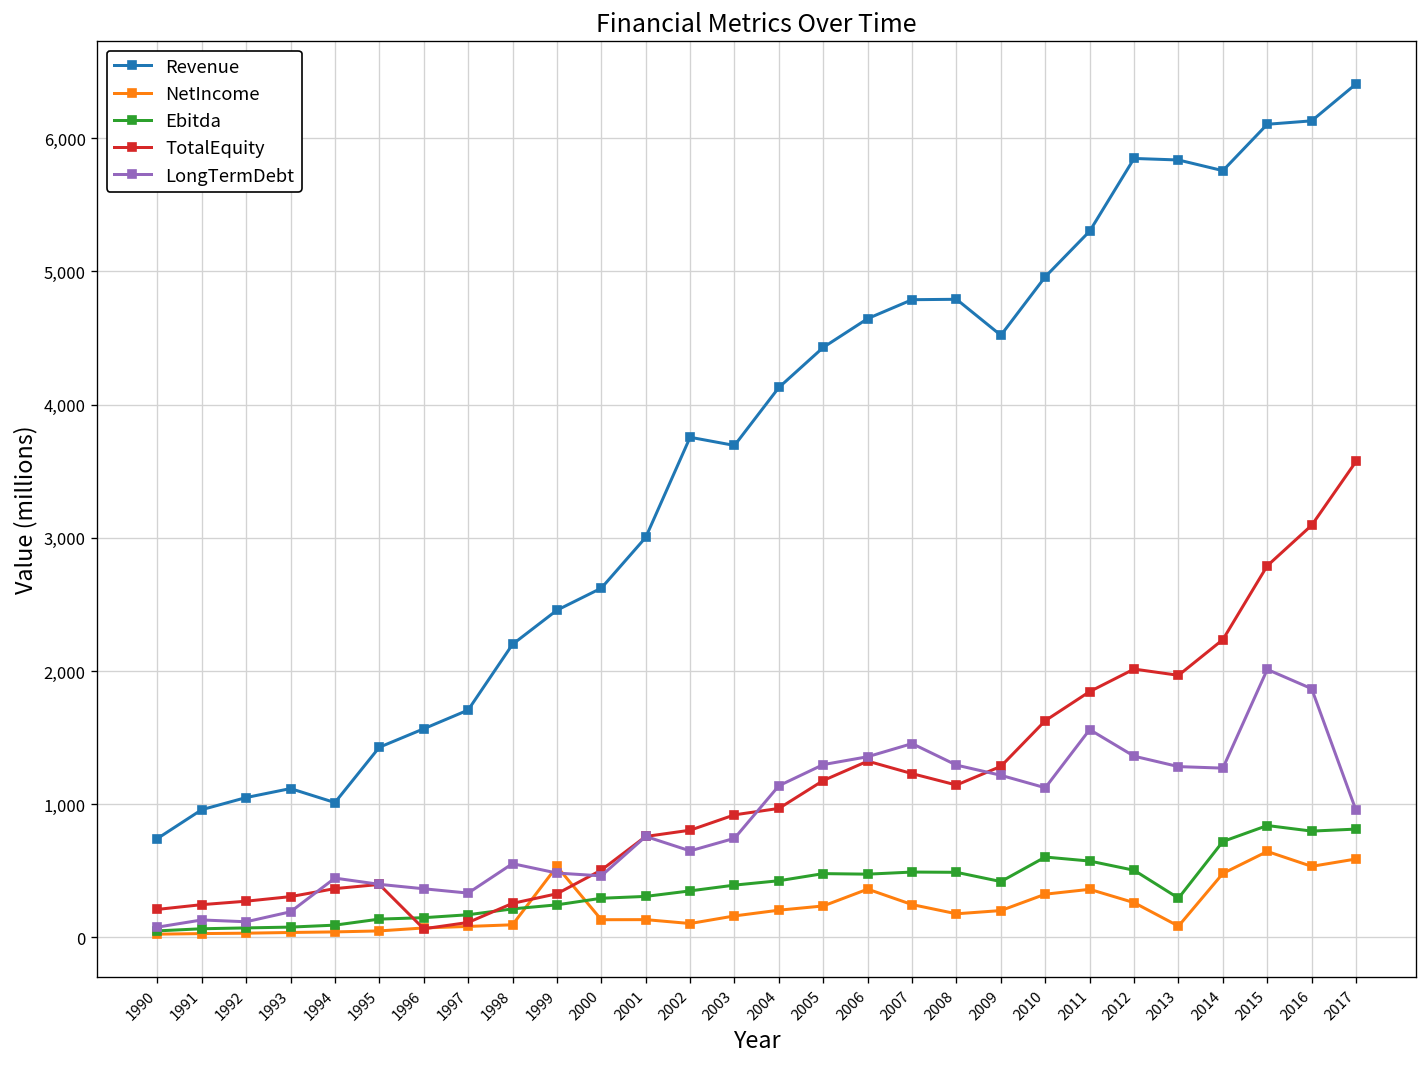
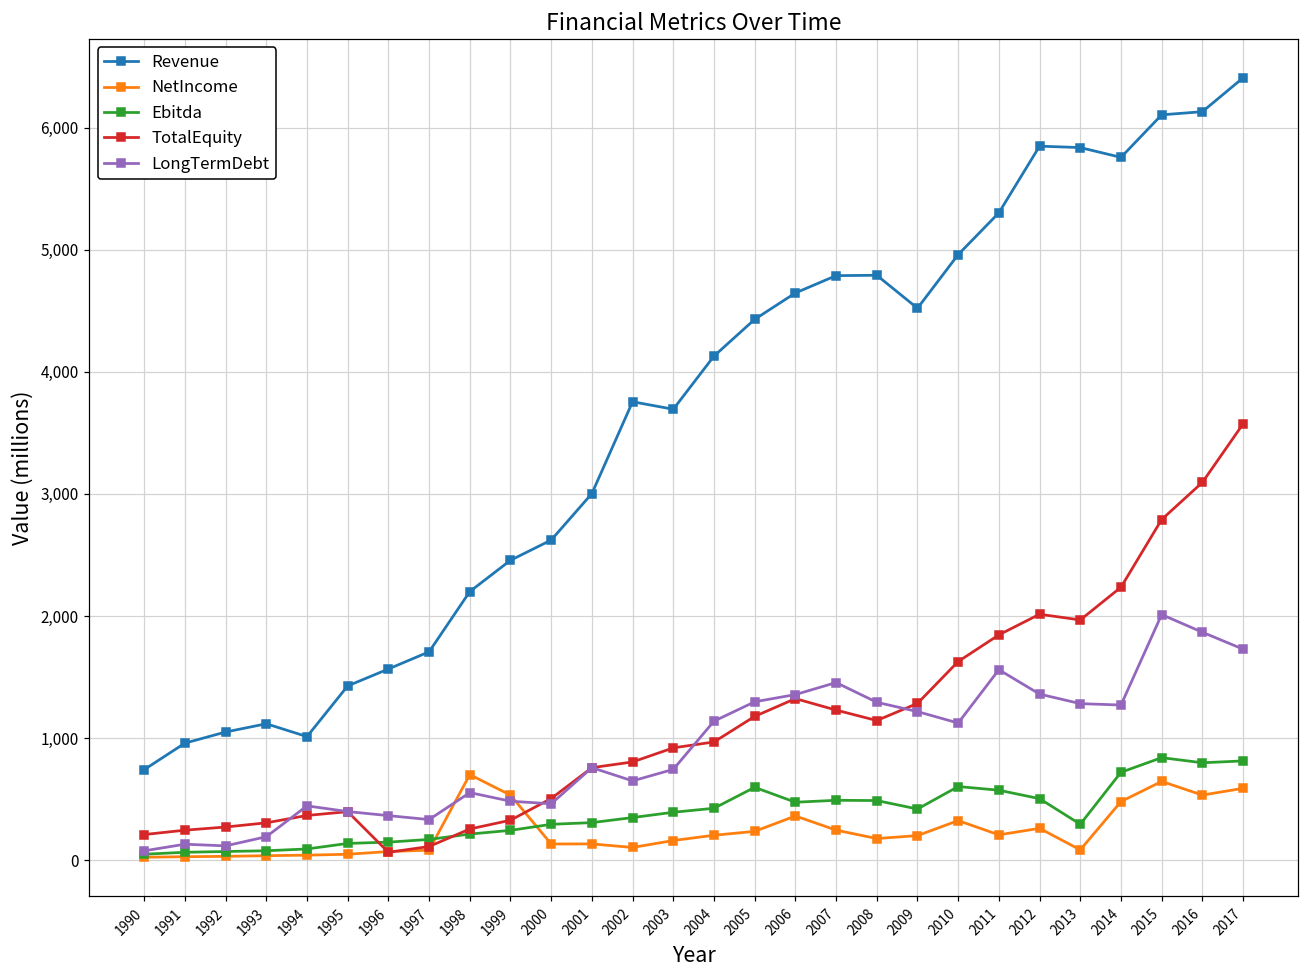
NetIncome, 1998: 90 -> 700
Ebitda, 2005: 480 -> 600
NetIncome, 2011: 360 -> 210
LongTermDebt, 2017: 950 -> 1,730
